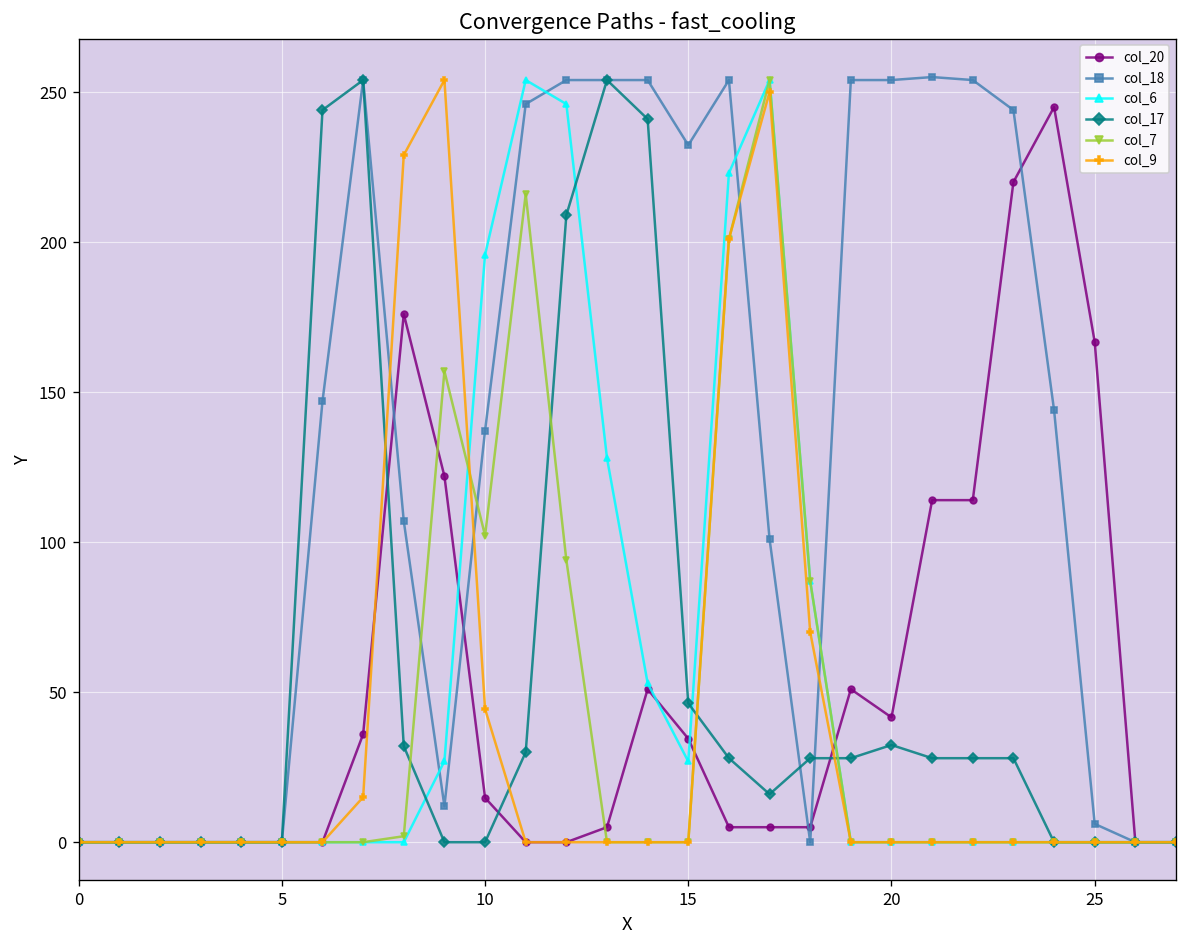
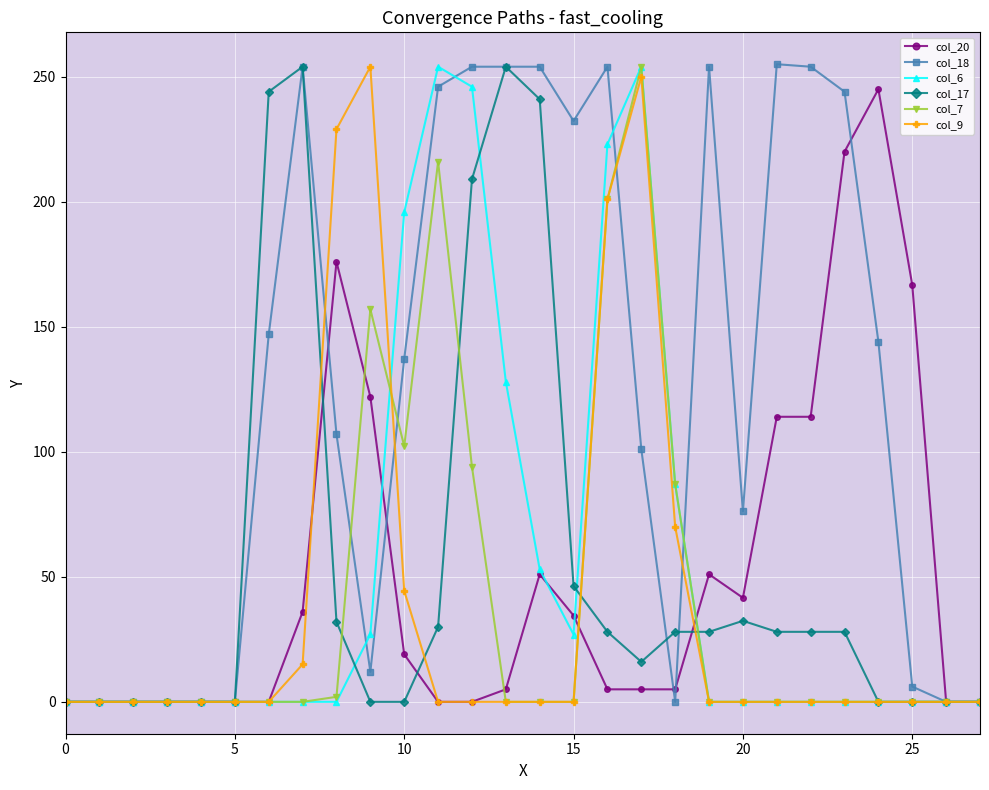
col_20, 10: 15 -> 19
col_18, 20: 254 -> 76
